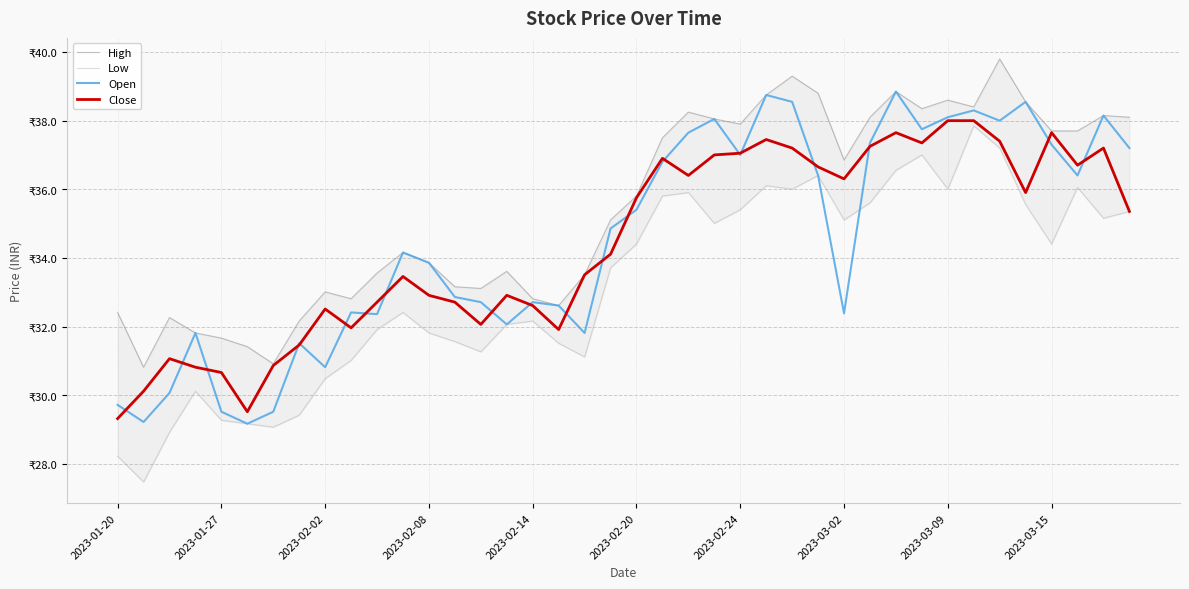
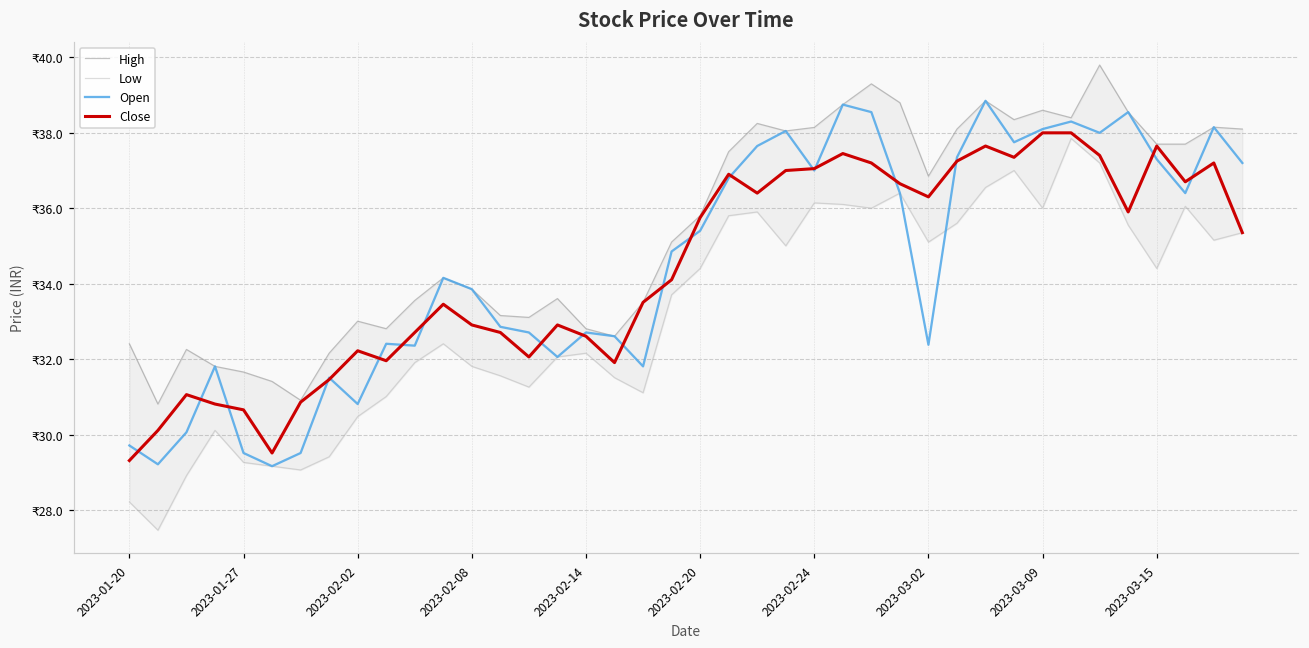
Close, 2023-02-02: ₹32.5 -> ₹32.2
High, 2023-02-24: ₹37.9 -> ₹38.1
Low, 2023-02-24: ₹35.4 -> ₹36.1
